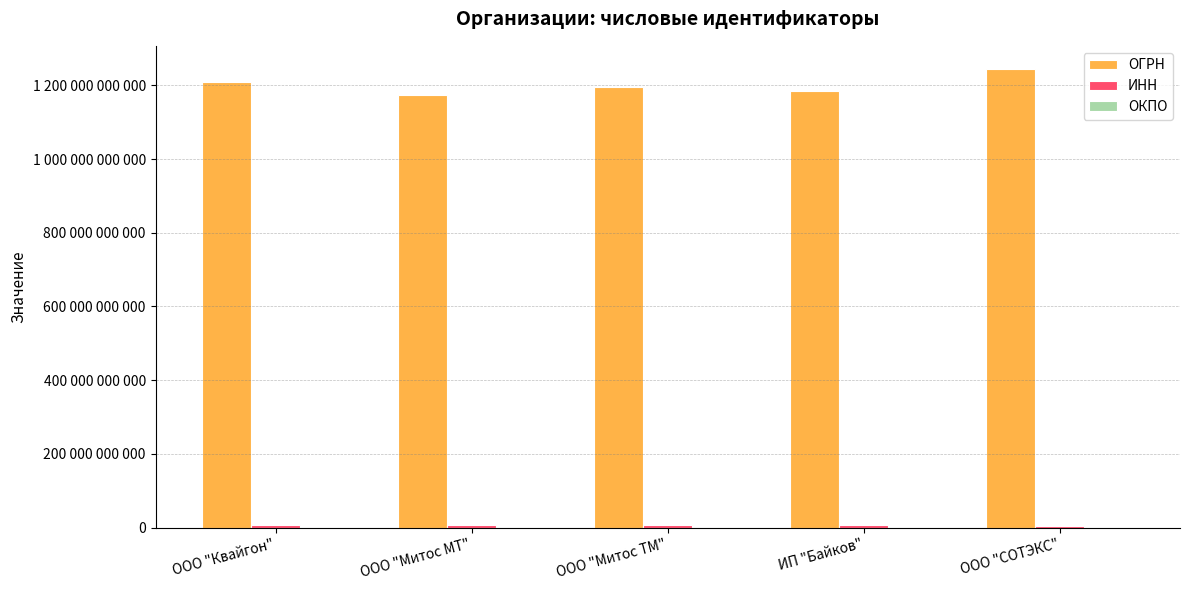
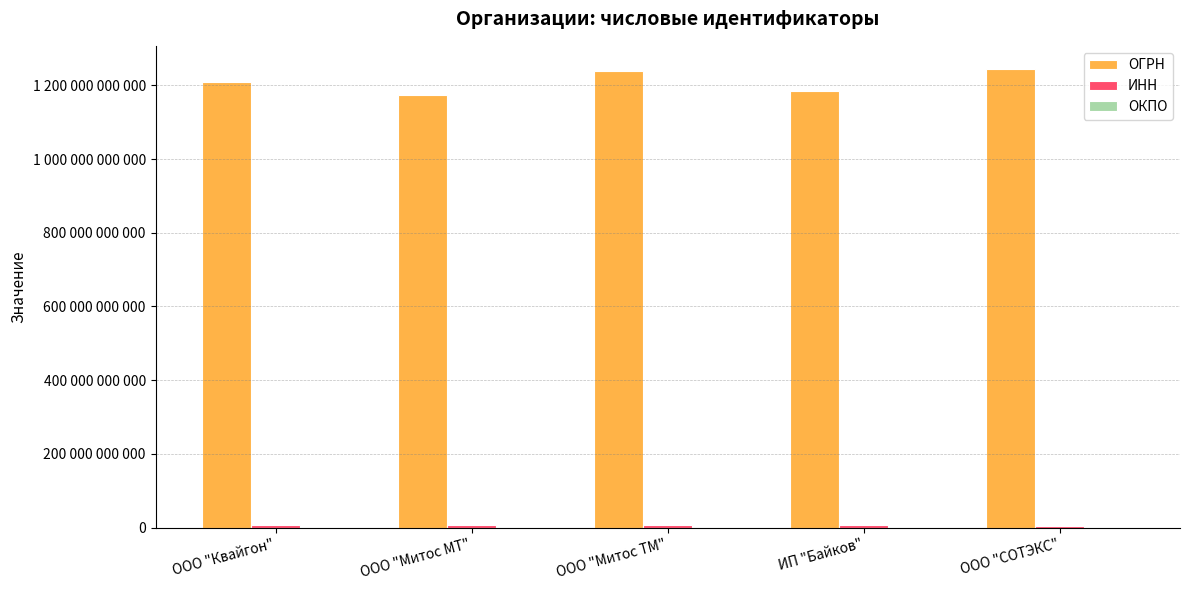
ОГРН, ООО "Митос ТМ": 1200000000000 -> 1240000000000
